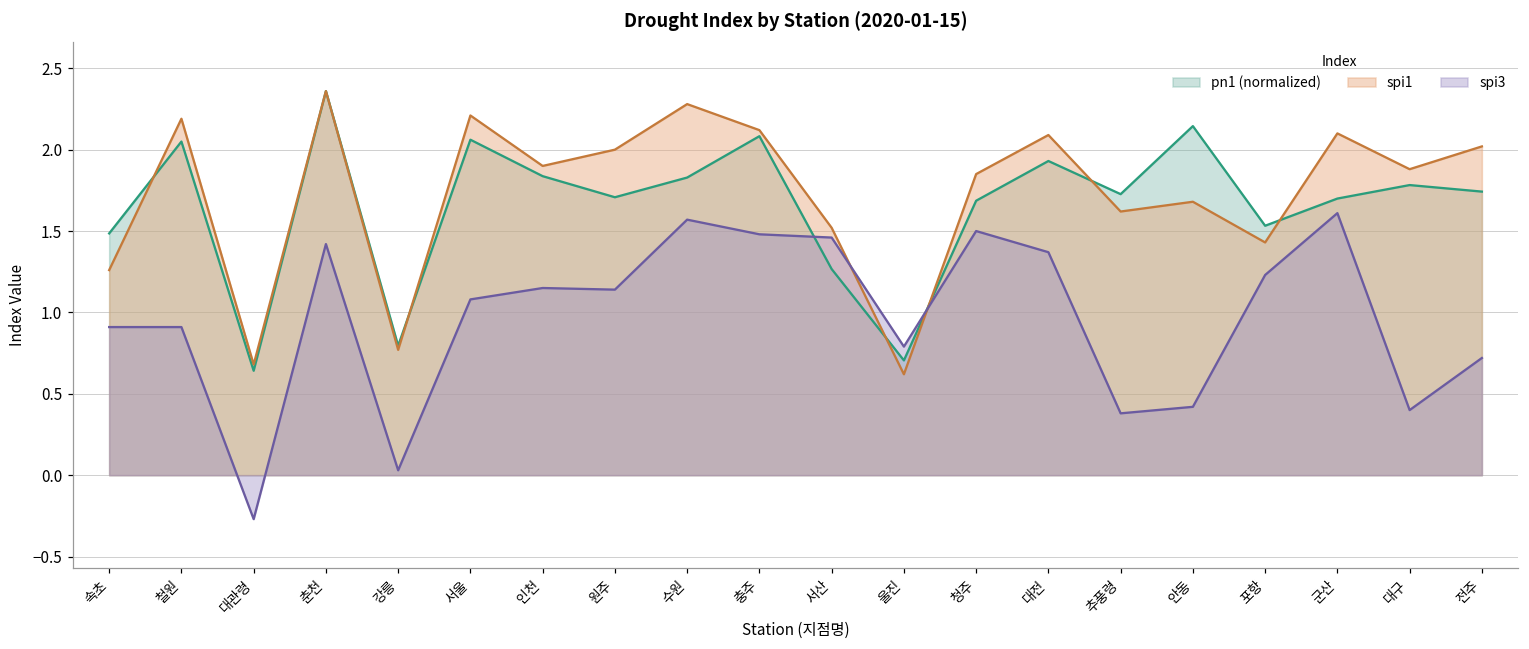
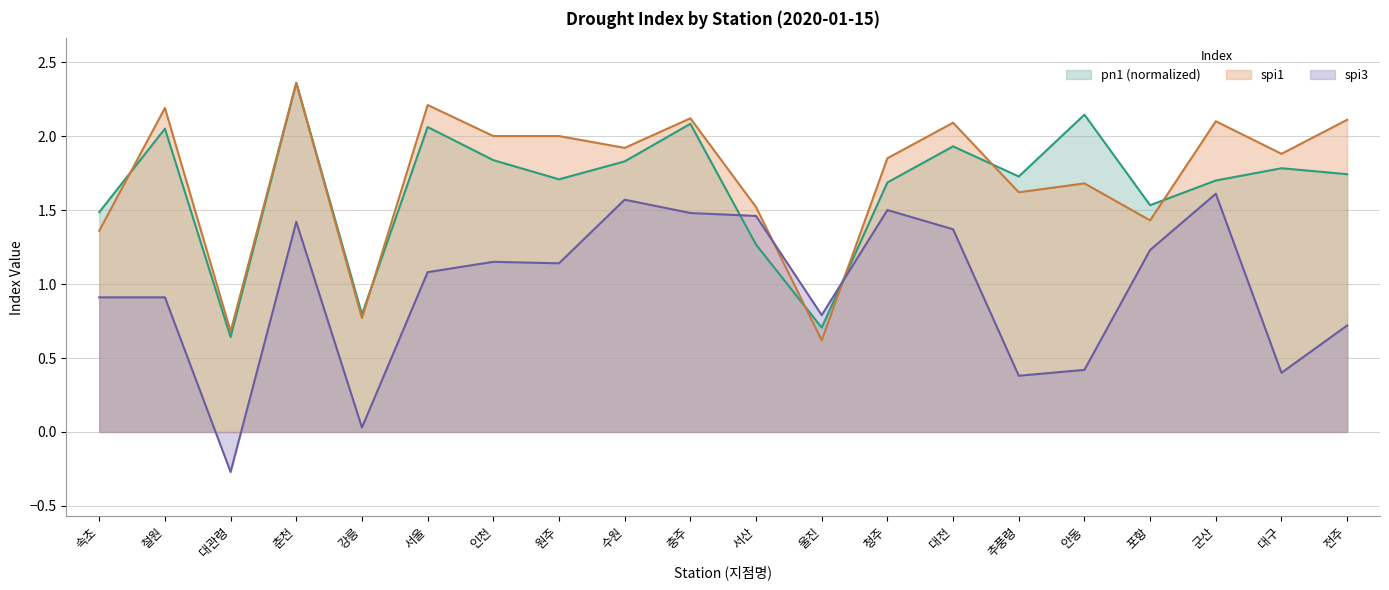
spi1, 속초: 1.26 -> 1.36
spi1, 인천: 1.9 -> 2.0
spi1, 수원: 2.28 -> 1.92
spi1, 전주: 2.02 -> 2.11
